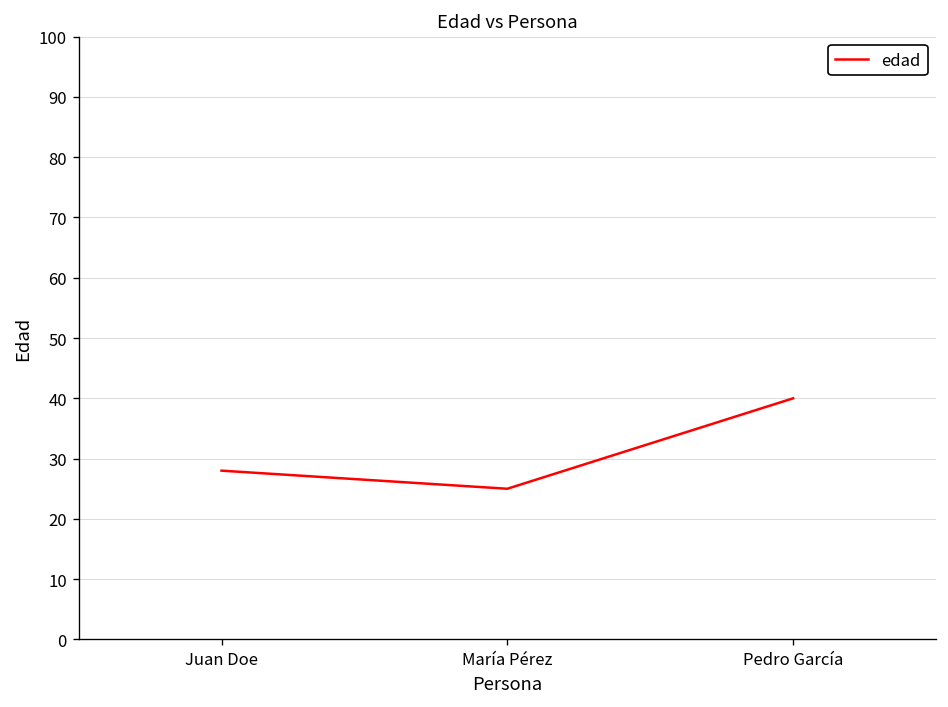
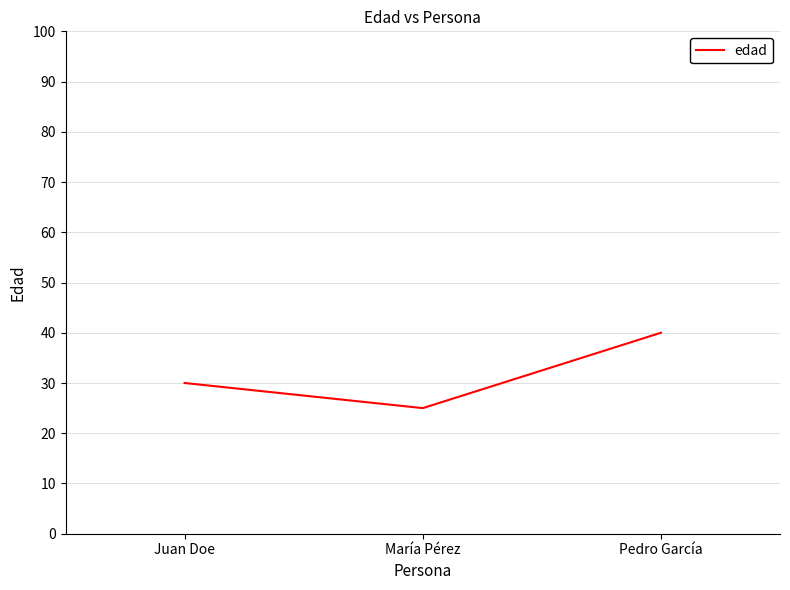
Juan Doe: 28 -> 30
